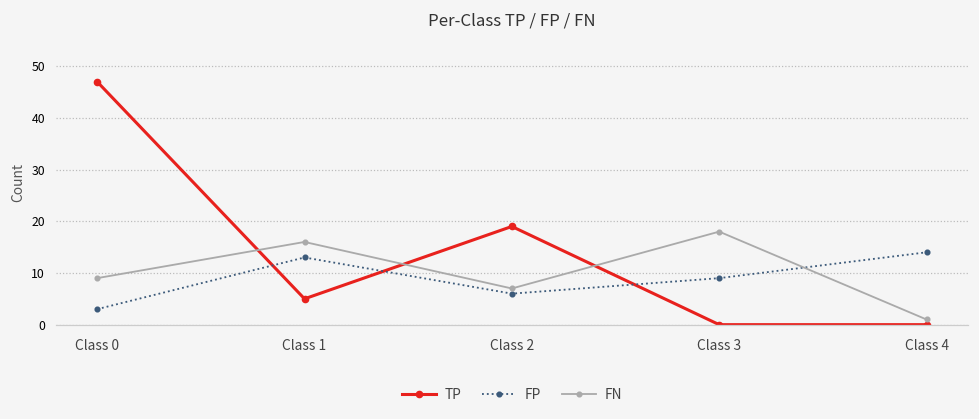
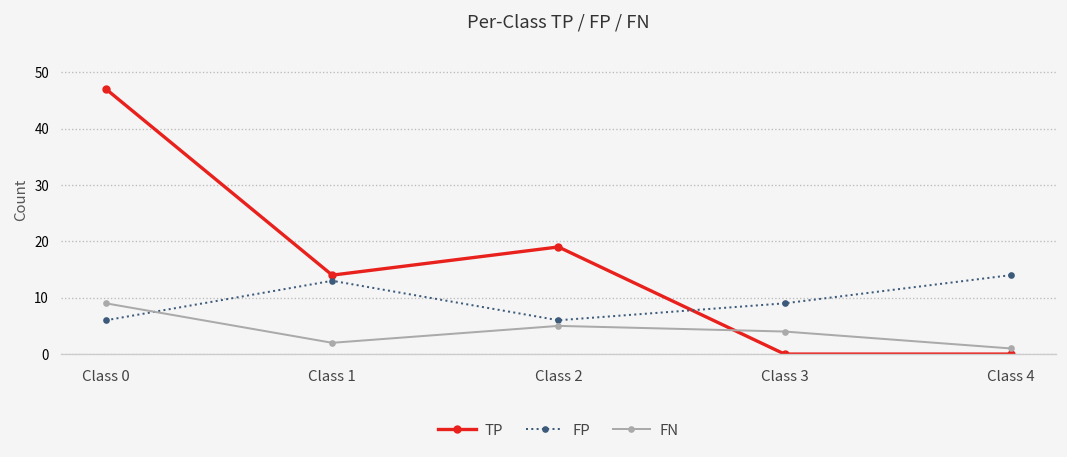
FP, Class 0: 3 -> 6
TP, Class 1: 5 -> 14
FN, Class 1: 16 -> 2
FN, Class 2: 7 -> 5
FN, Class 3: 18 -> 4
